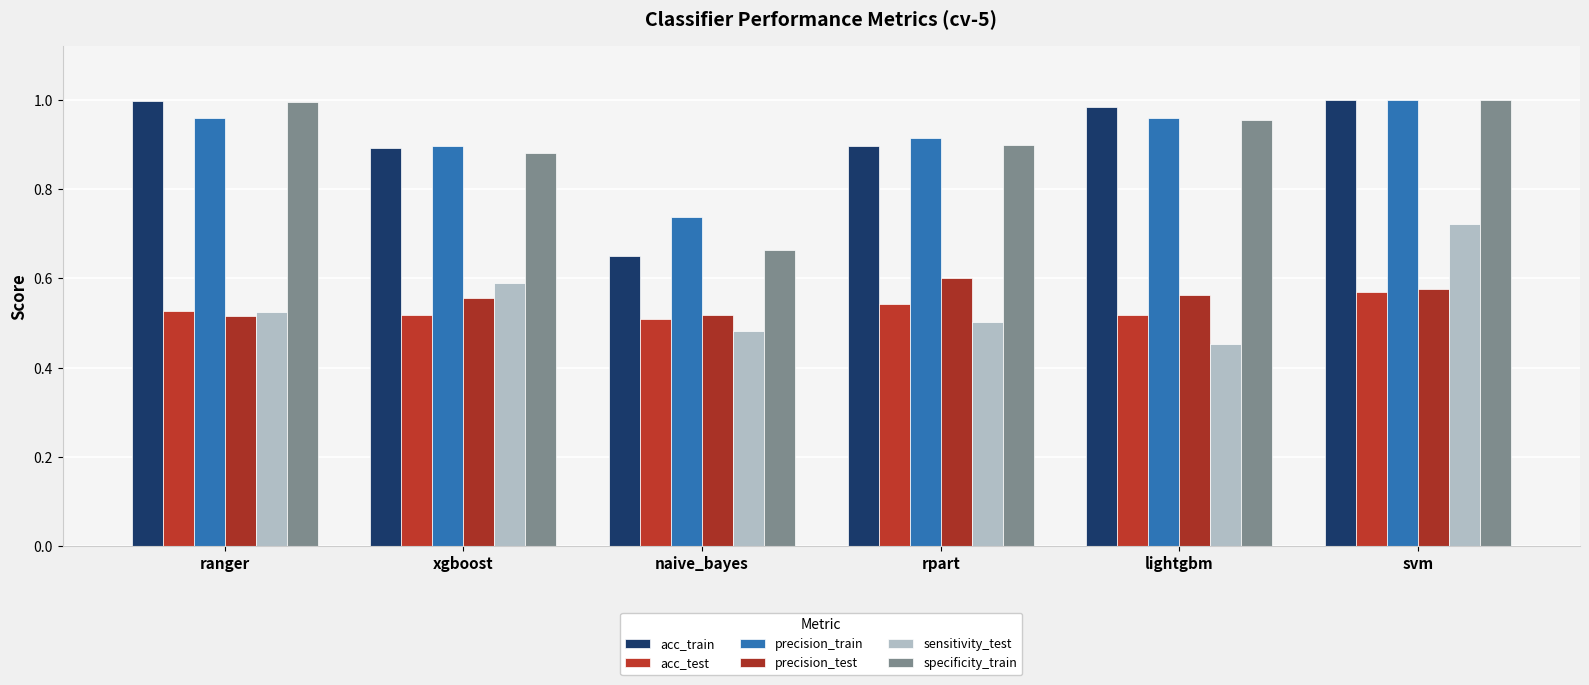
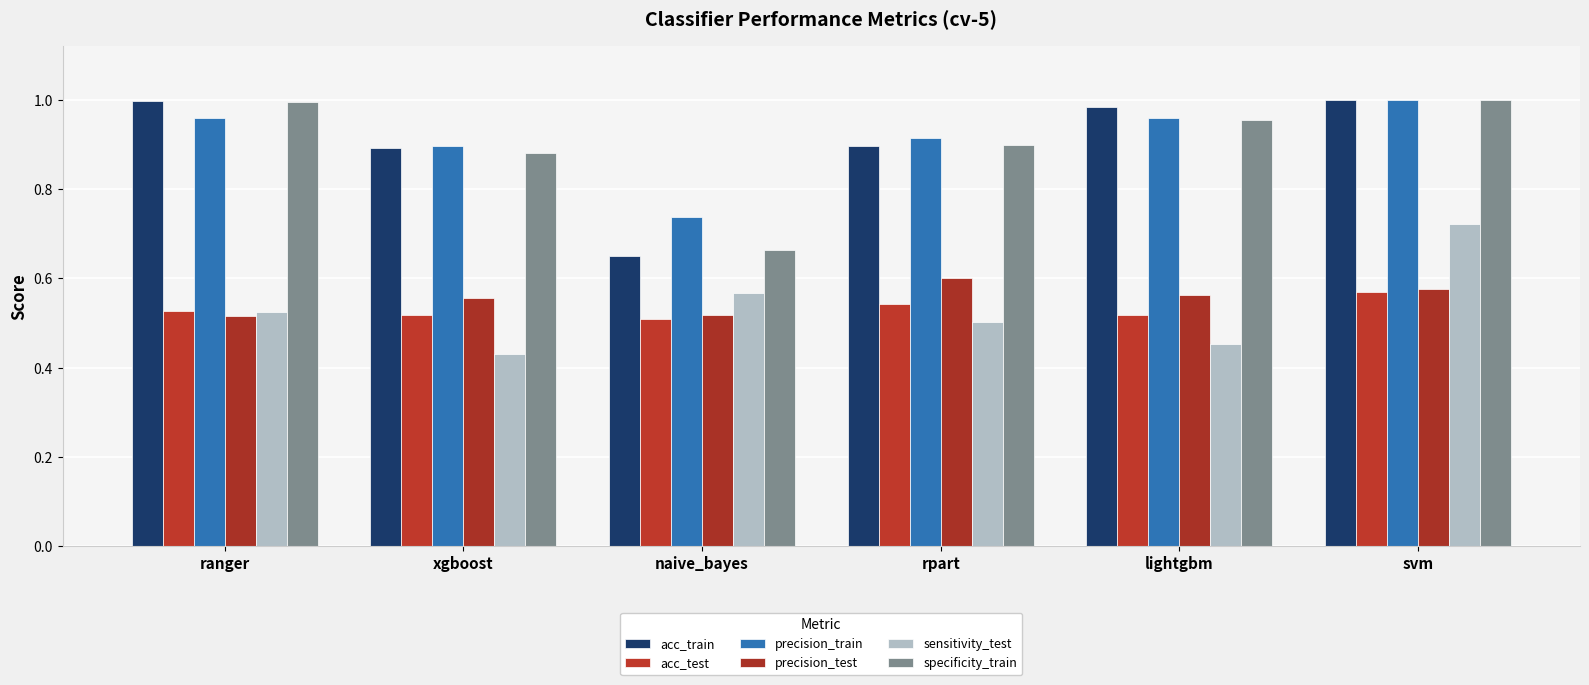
sensitivity_test, xgboost: 0.59 -> 0.43
sensitivity_test, naive_bayes: 0.48 -> 0.57
